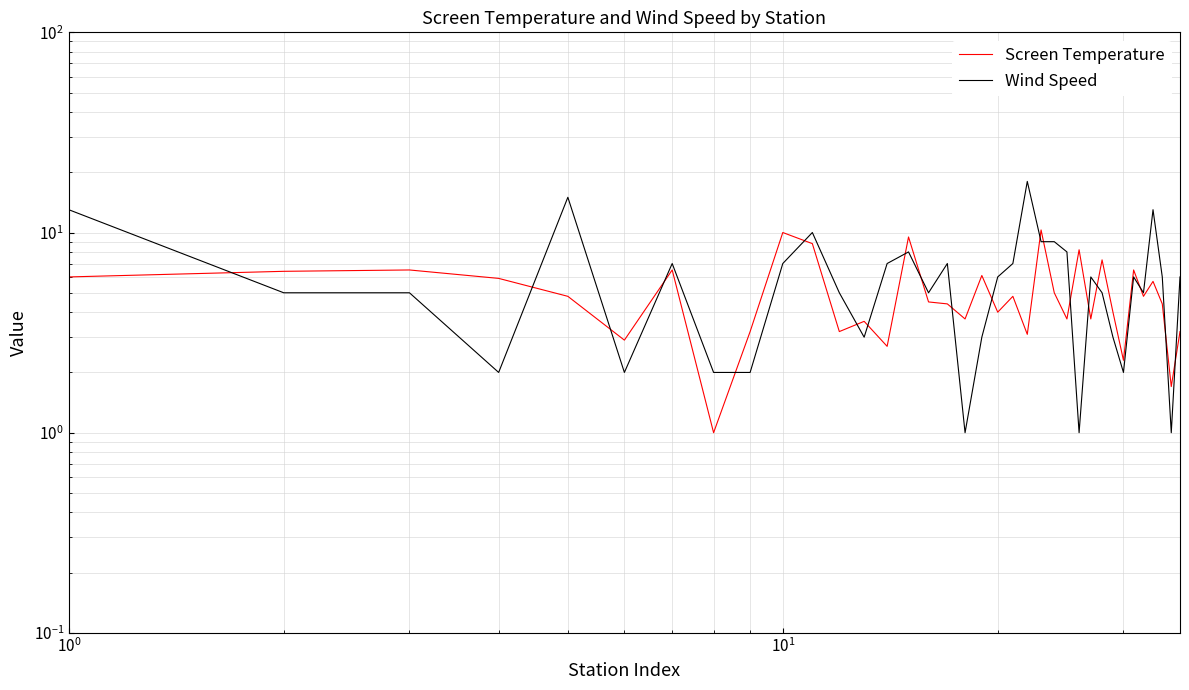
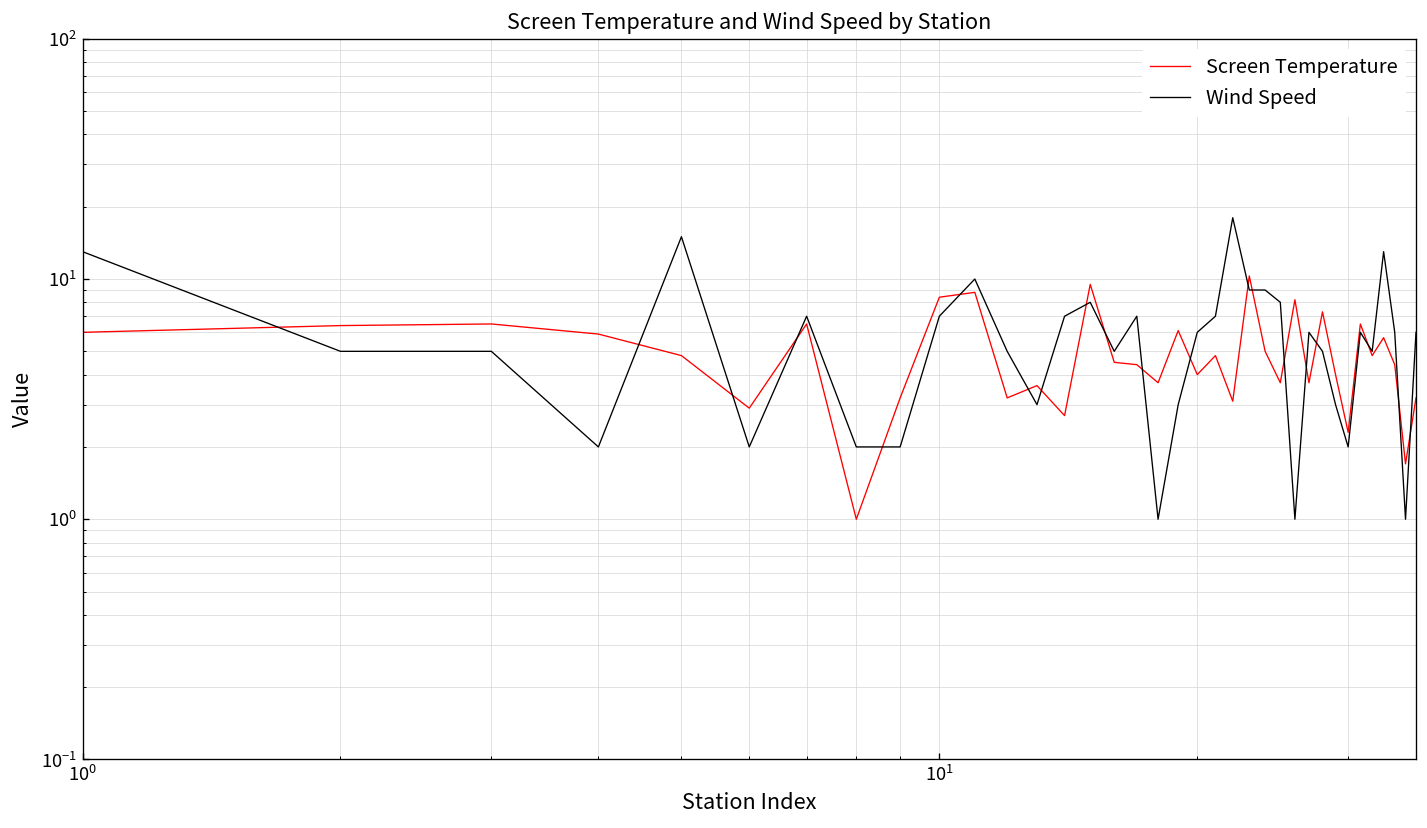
Screen Temperature, 10^1: 10 -> 8.4
